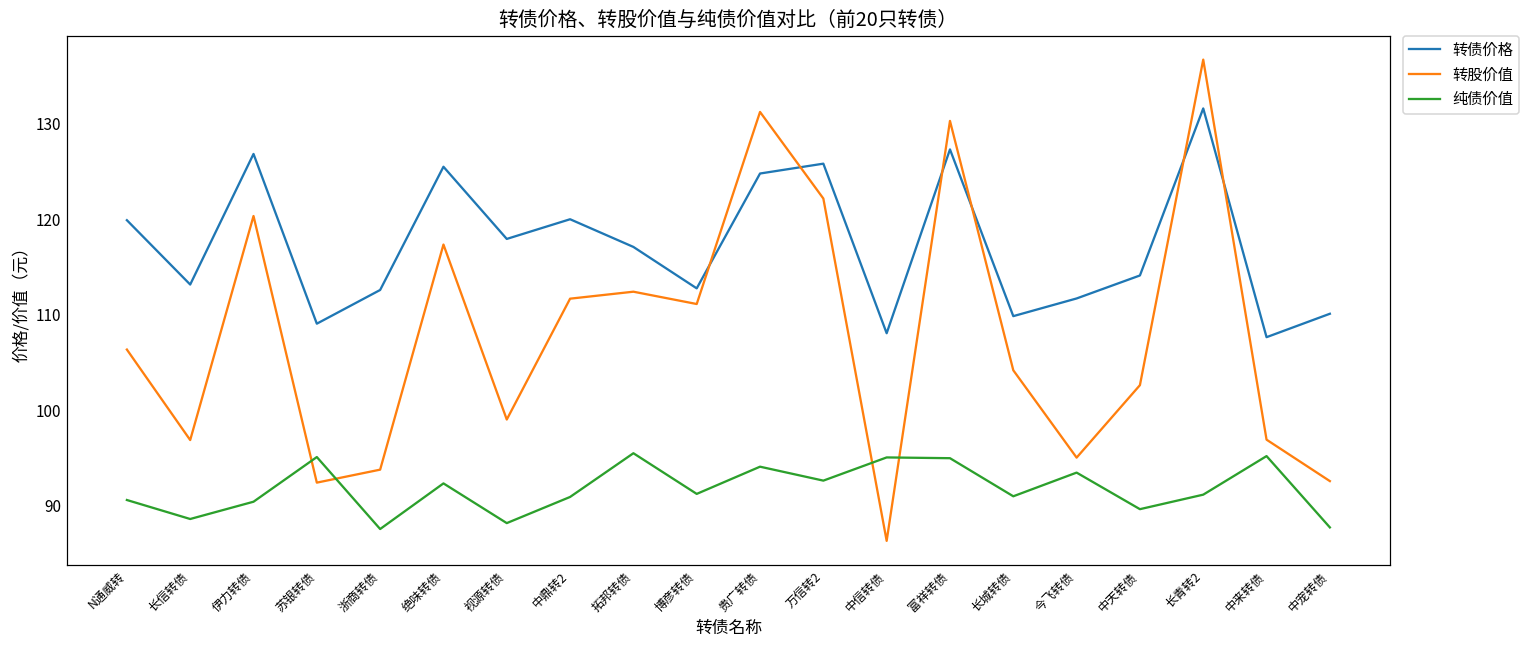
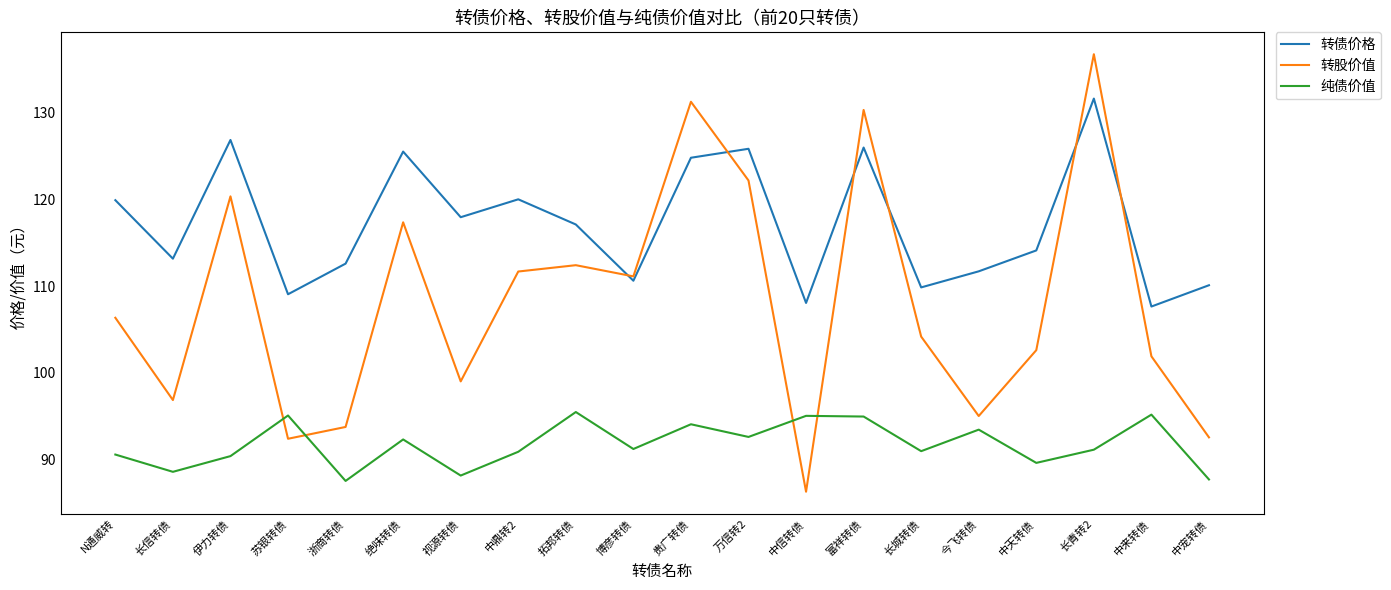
转债价格, 博彦转债: 113 -> 111
转债价格, 富祥转债: 127 -> 126
转股价值, 中来转债: 97 -> 102
